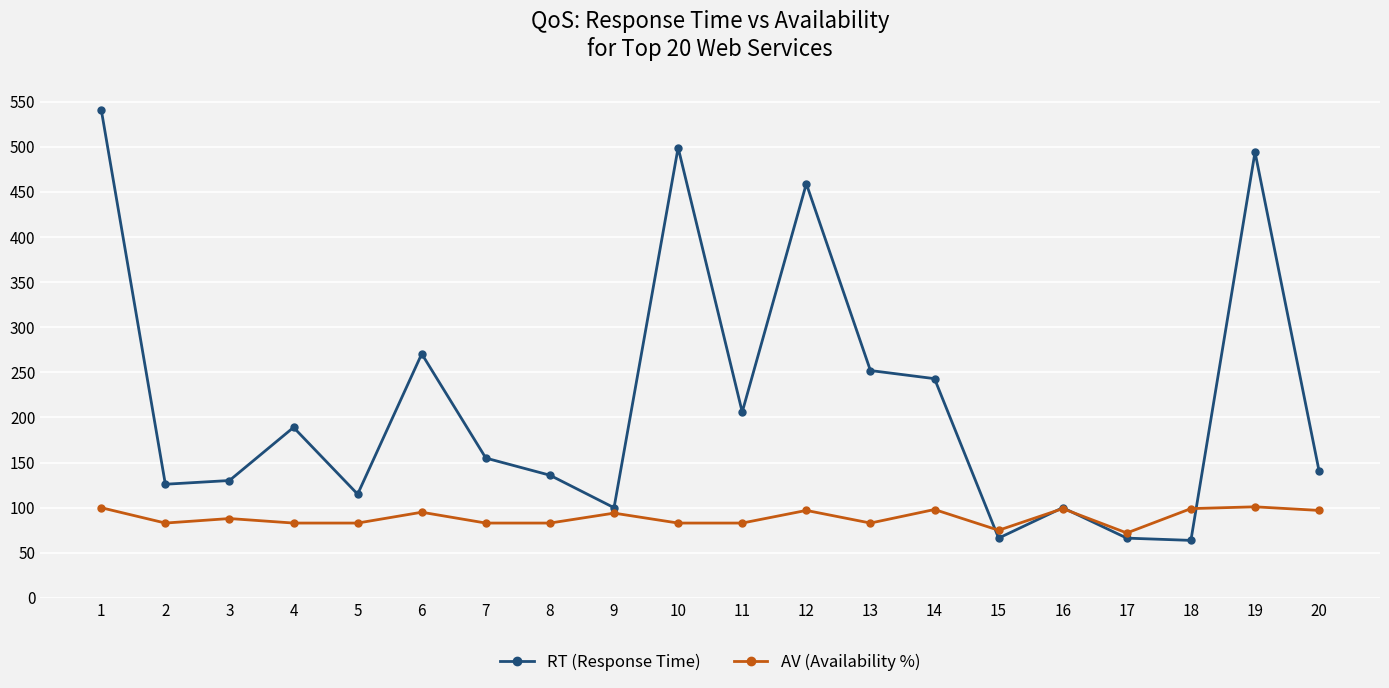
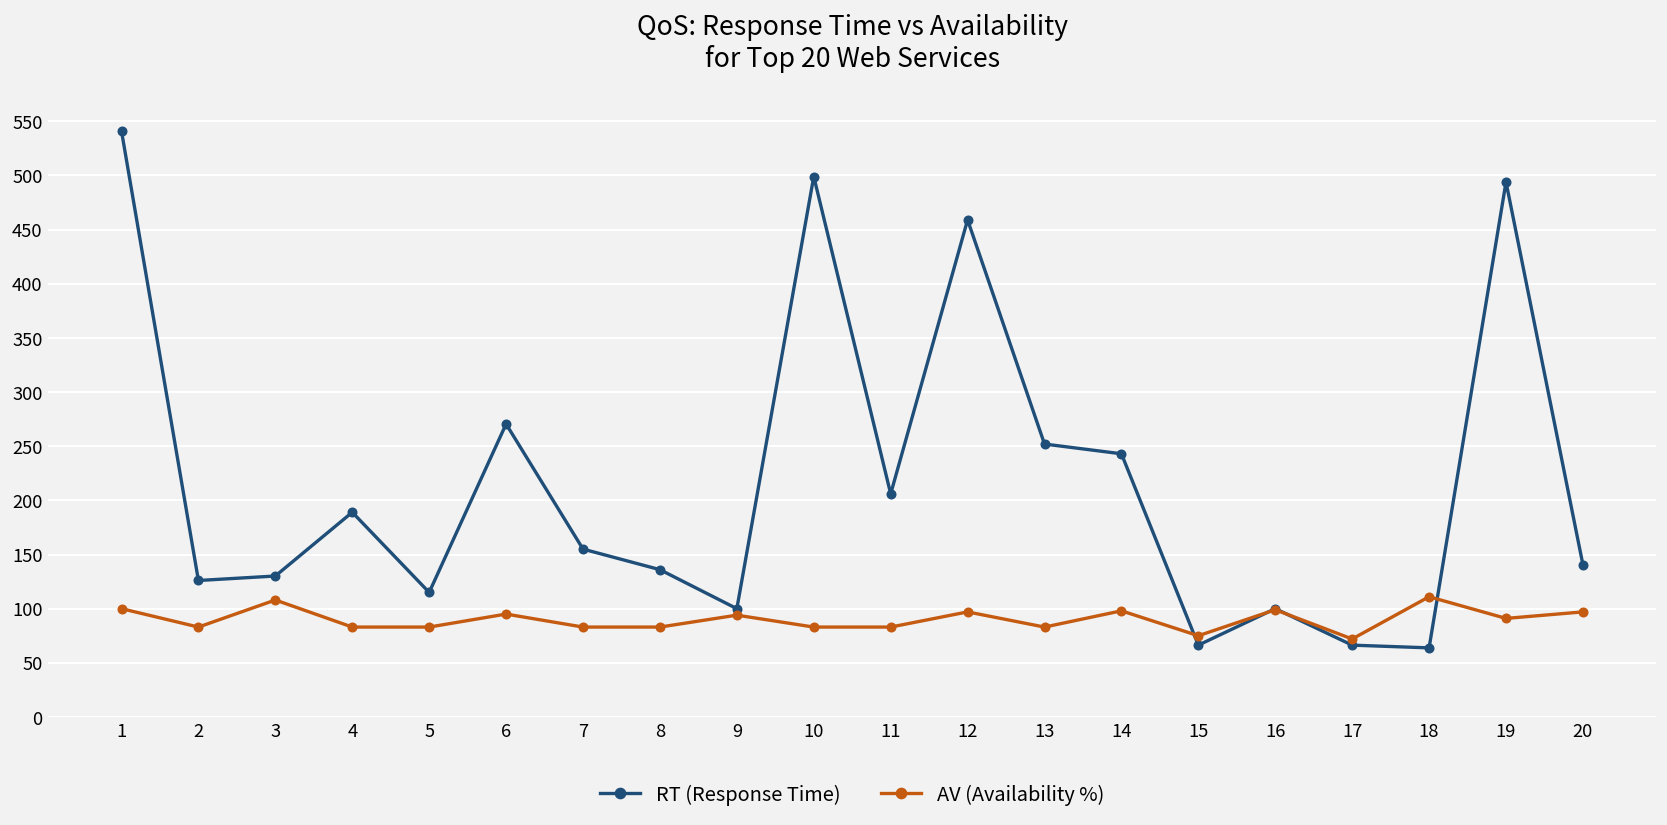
AV (Availability %), 3: 90 -> 110
AV (Availability %), 18: 100 -> 110
AV (Availability %), 19: 100 -> 90
